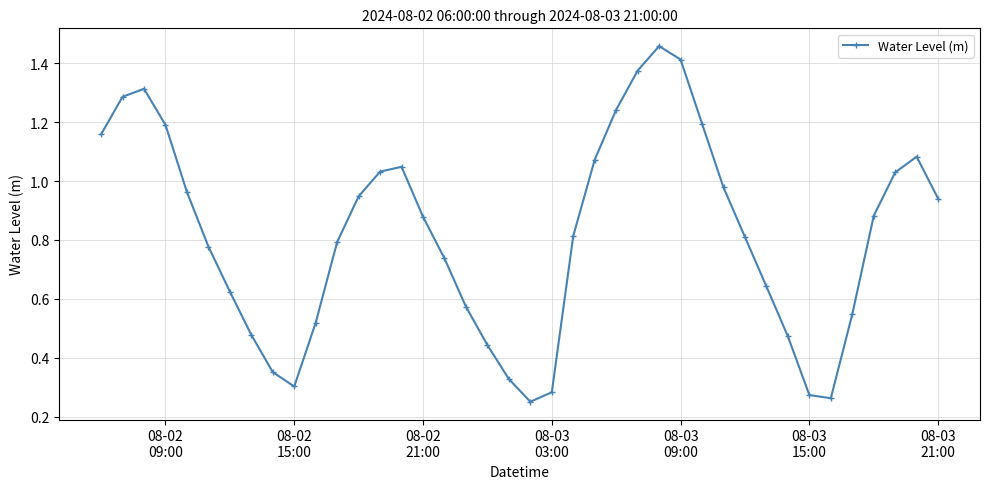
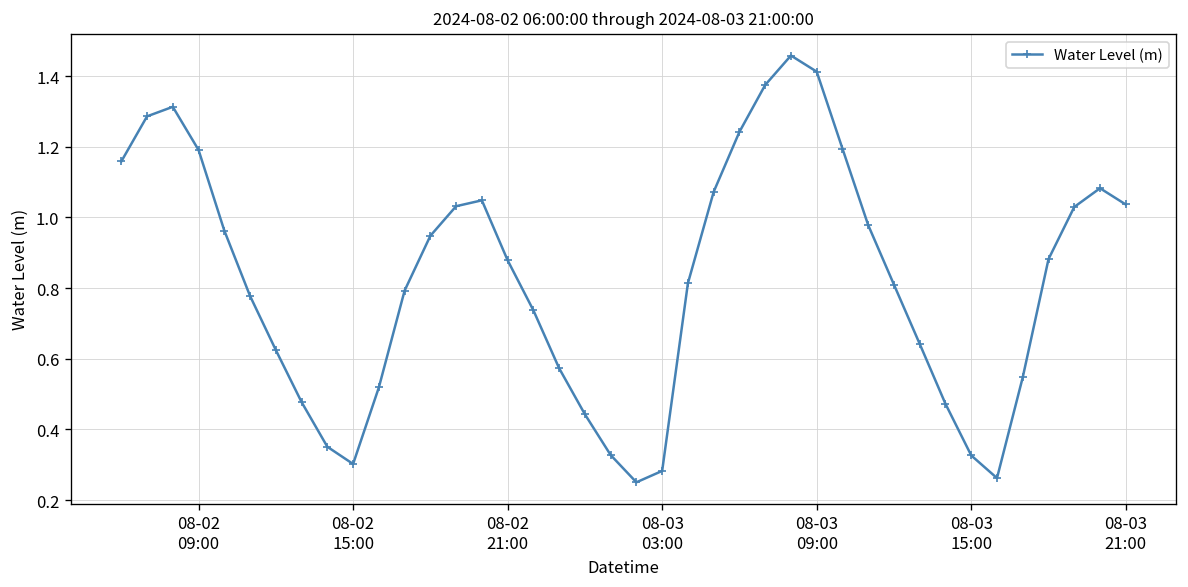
08-03 15:00: 0.27 -> 0.33
08-03 21:00: 0.94 -> 1.04
